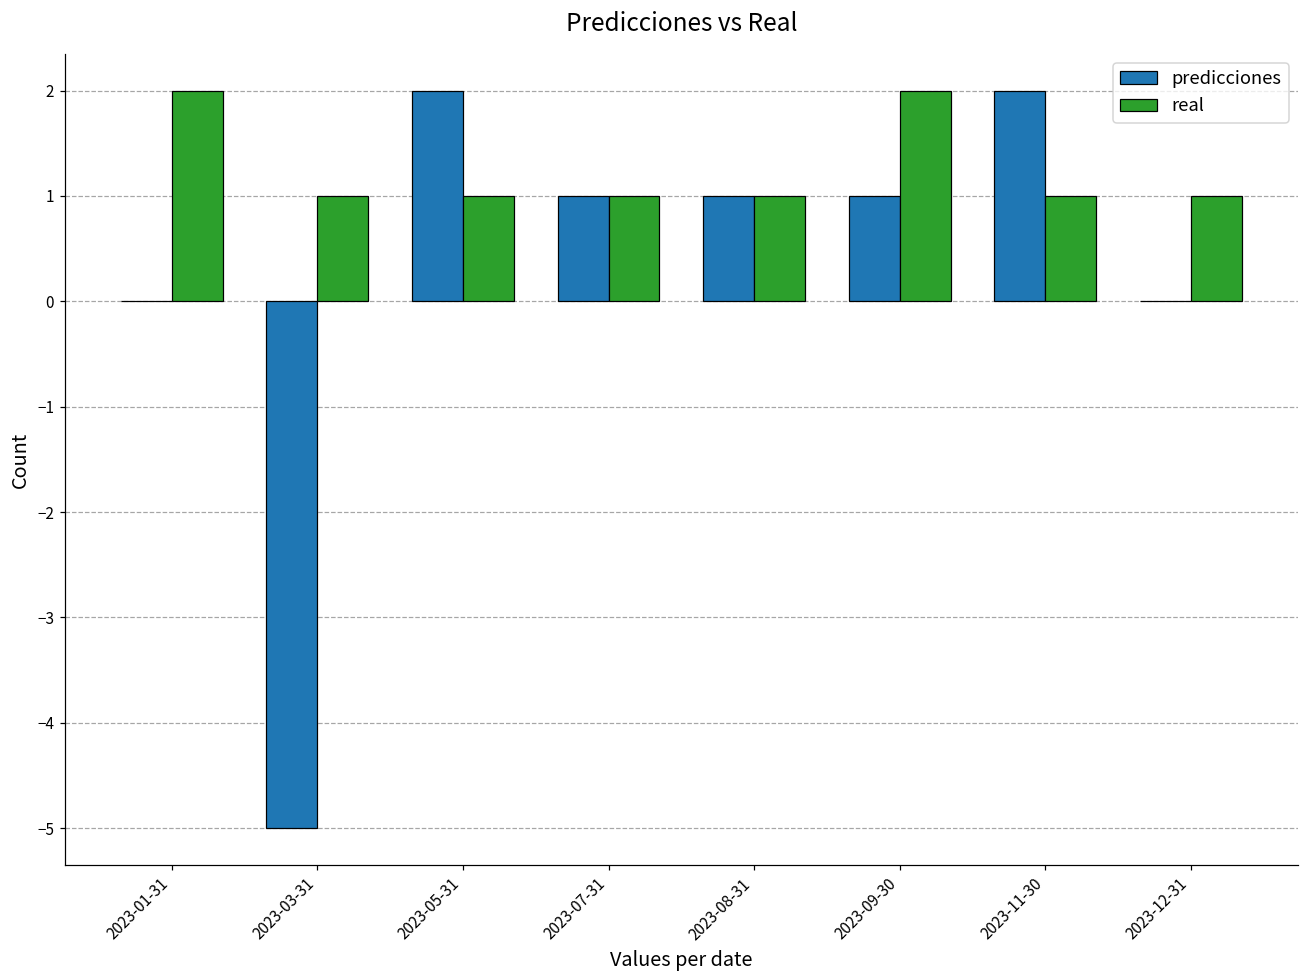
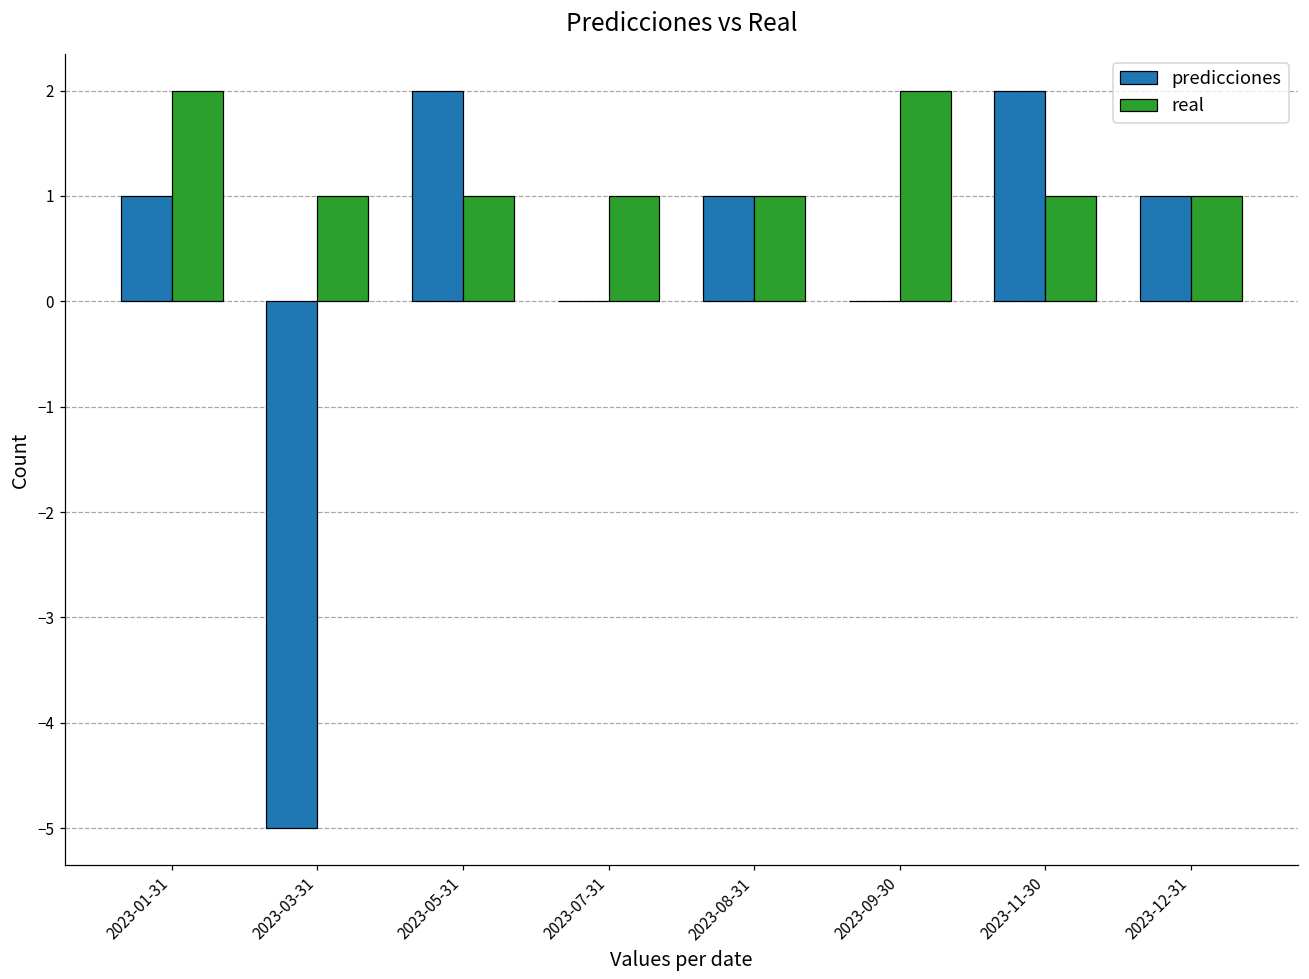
predicciones, 2023-01-31: 0 -> 1
predicciones, 2023-07-31: 1 -> 0
predicciones, 2023-09-30: 1 -> 0
predicciones, 2023-12-31: 0 -> 1
